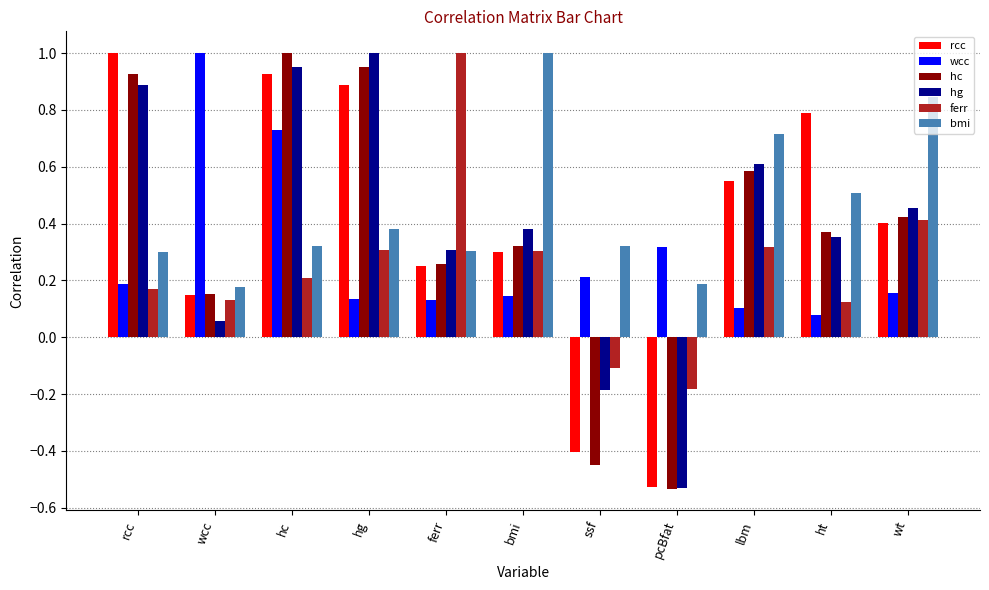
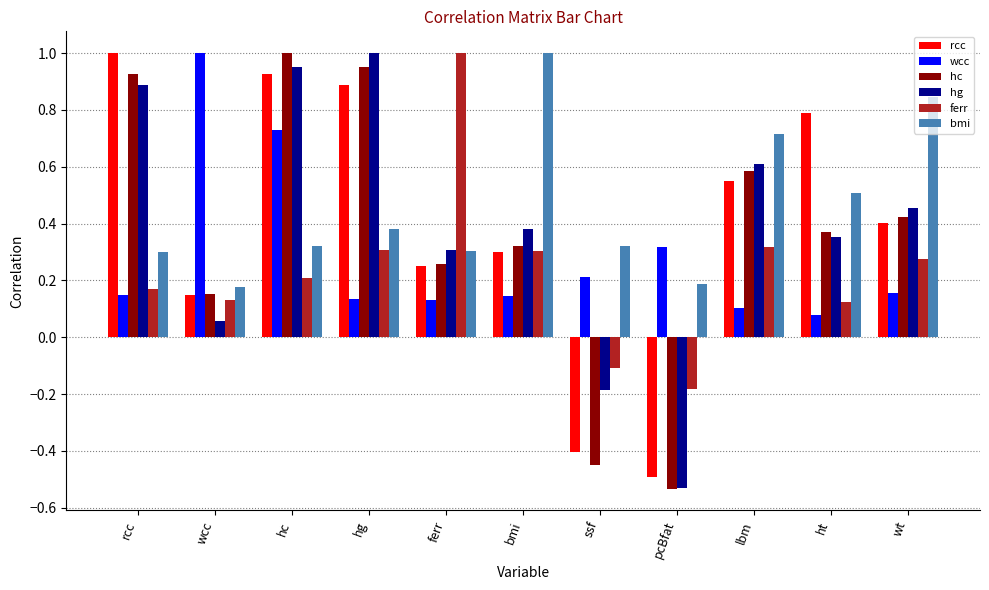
wcc, rcc: 0.19 -> 0.15
rcc, pcBfat: -0.53 -> -0.49
ferr, wt: 0.41 -> 0.27
